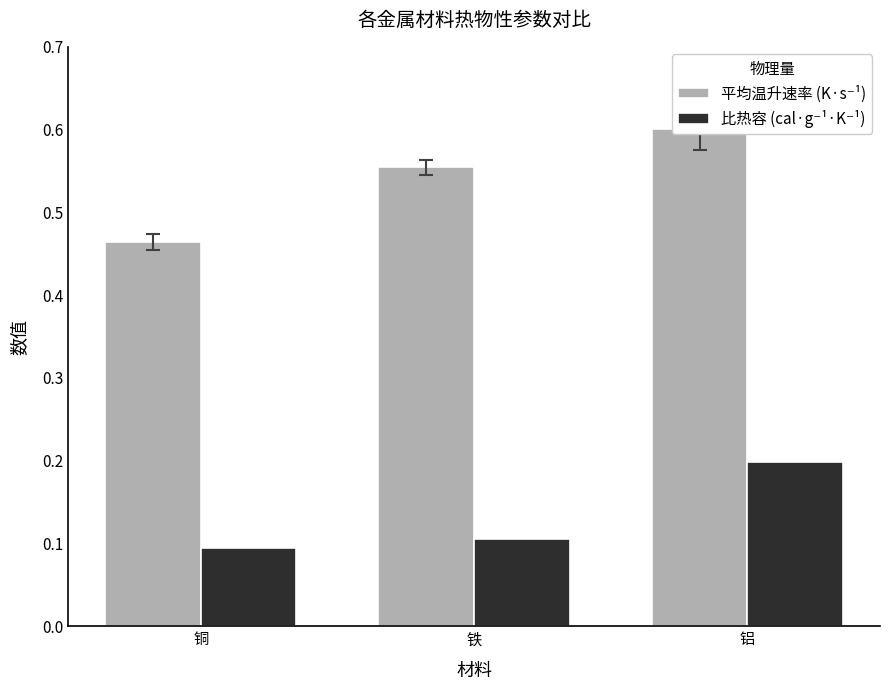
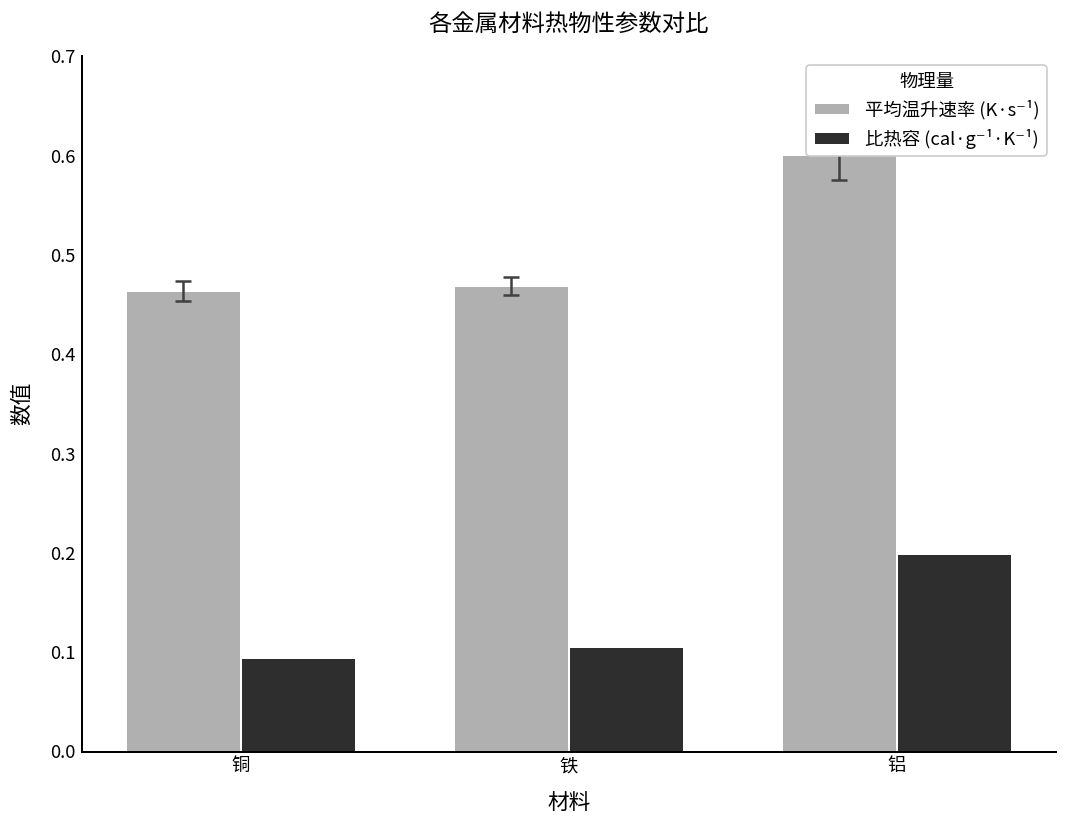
平均温升速率 (K·s⁻¹), 铁: 0.55 -> 0.47
